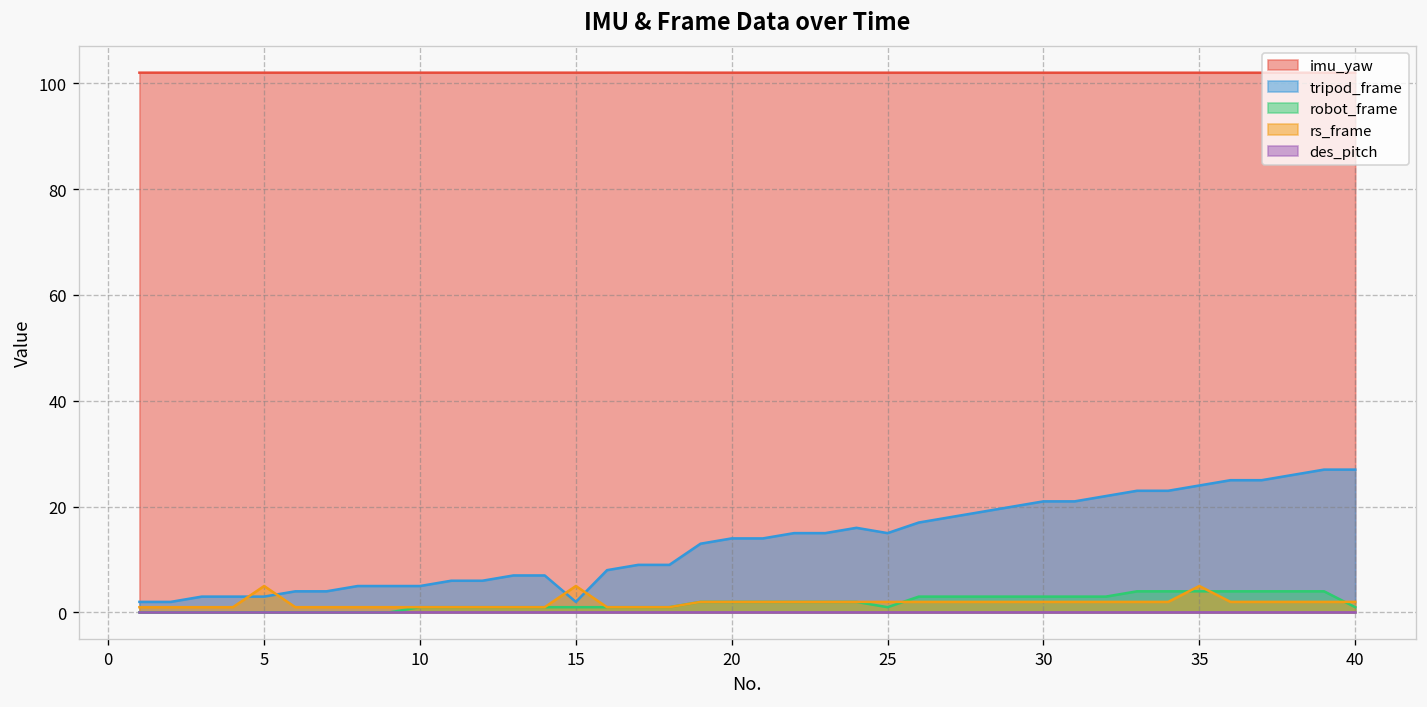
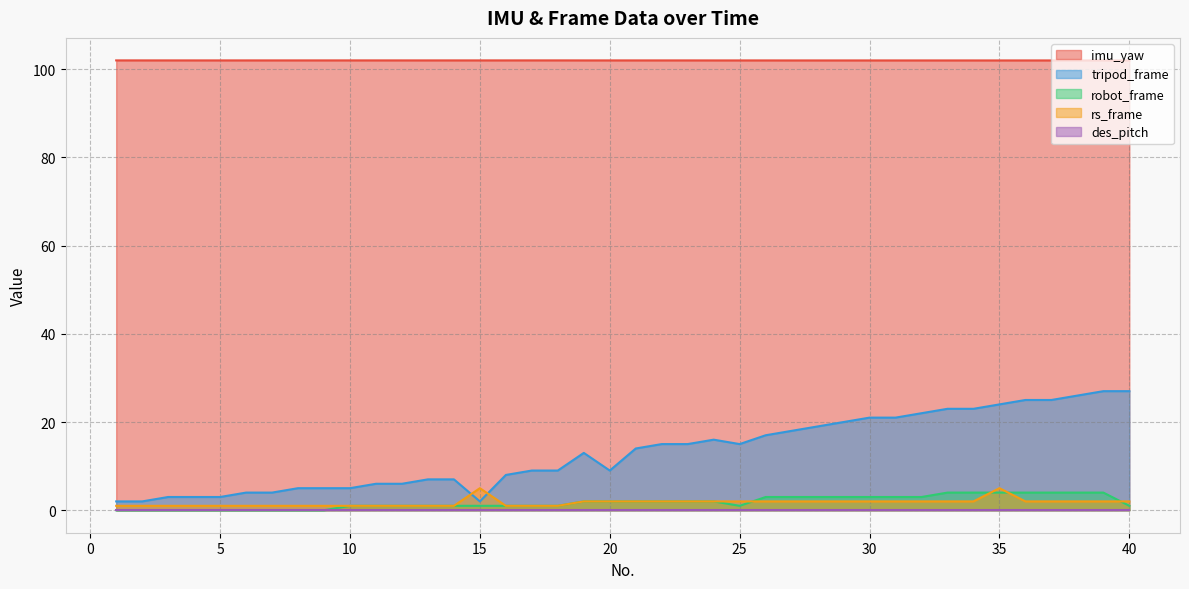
rs_frame, 5: 5 -> 1
tripod_frame, 20: 14 -> 9
